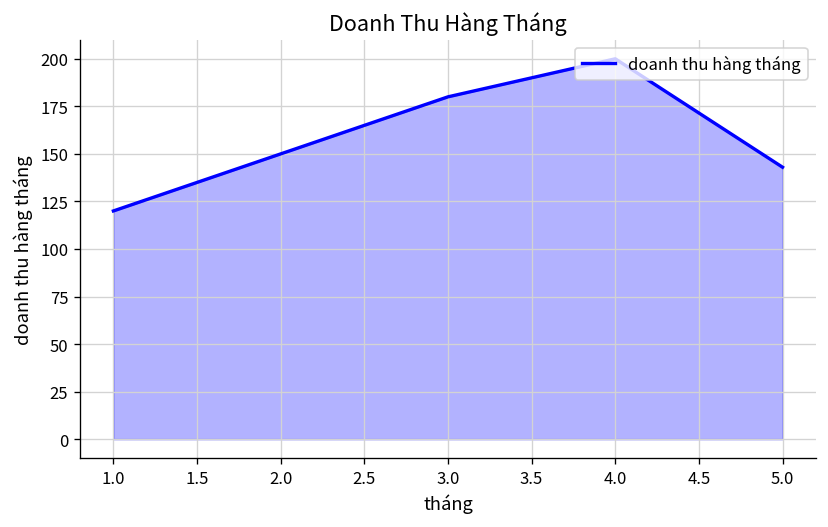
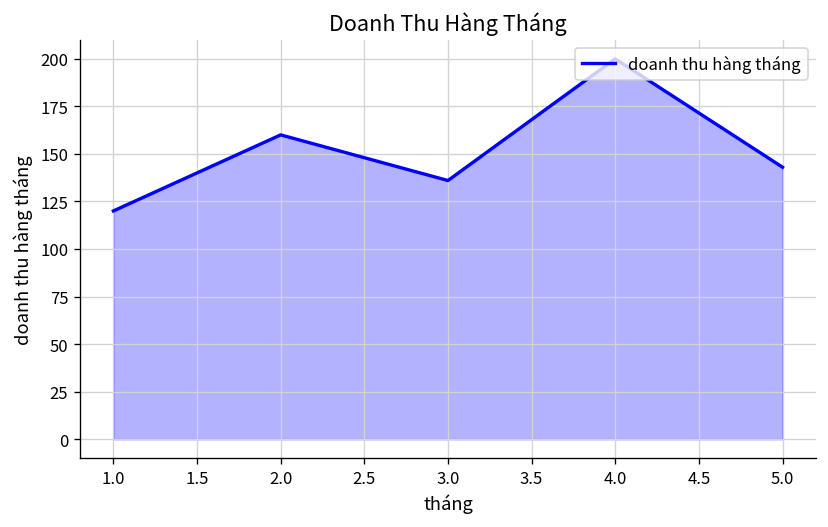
2.0: 150 -> 160
3.0: 180 -> 136
